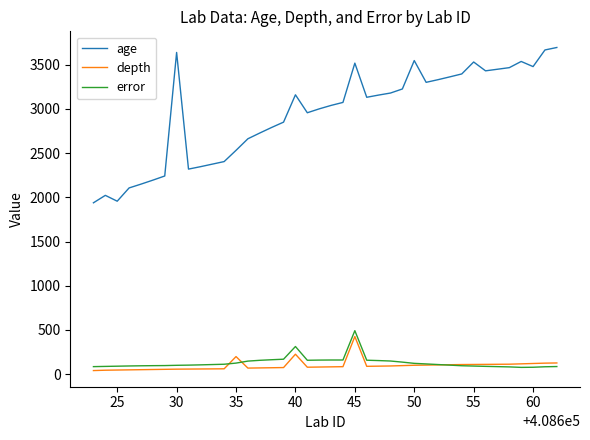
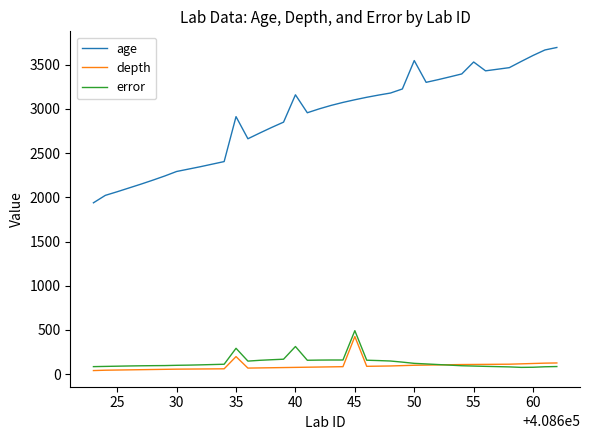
age, 25: 2000 -> 2100
age, 30: 3600 -> 2300
age, 35: 2500 -> 2900
error, 35: 100 -> 300
depth, 40: 200 -> 100
age, 45: 3500 -> 3100
age, 60: 3500 -> 3600
